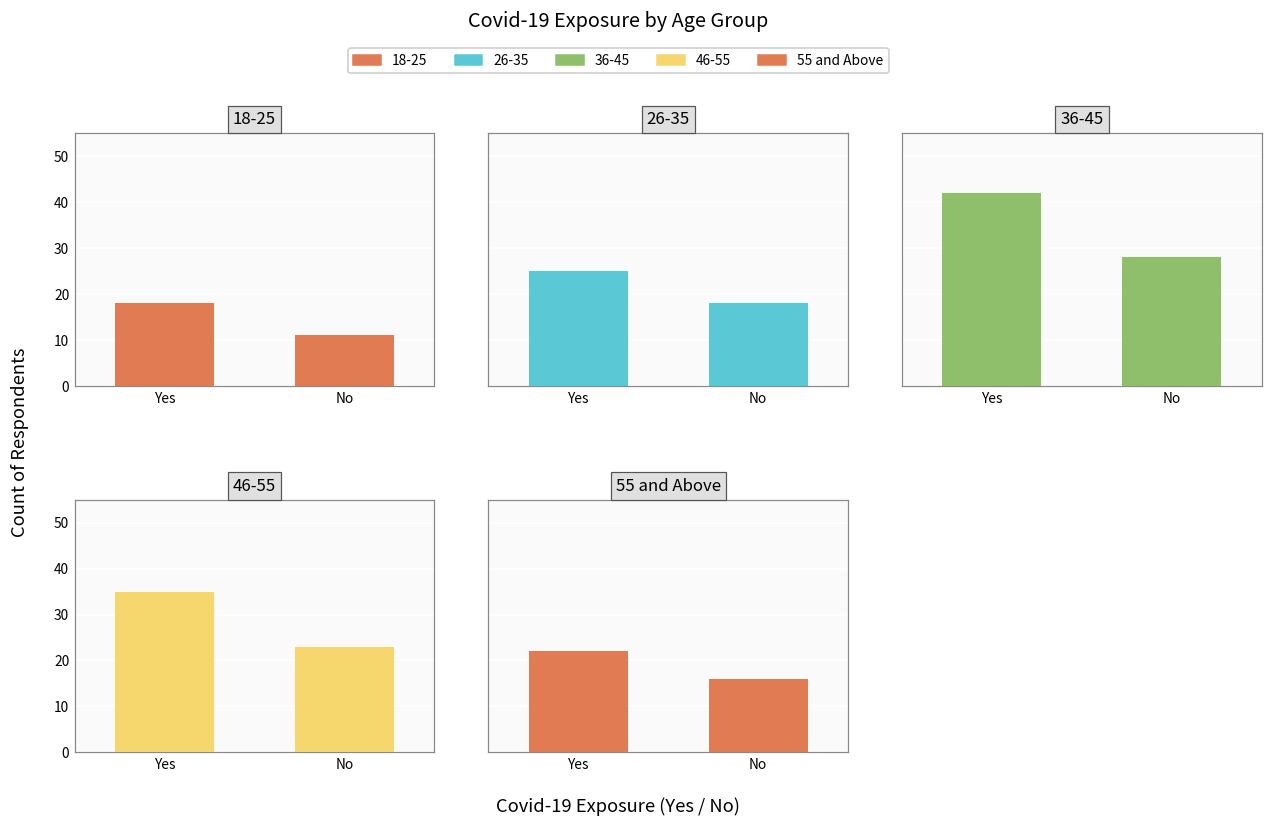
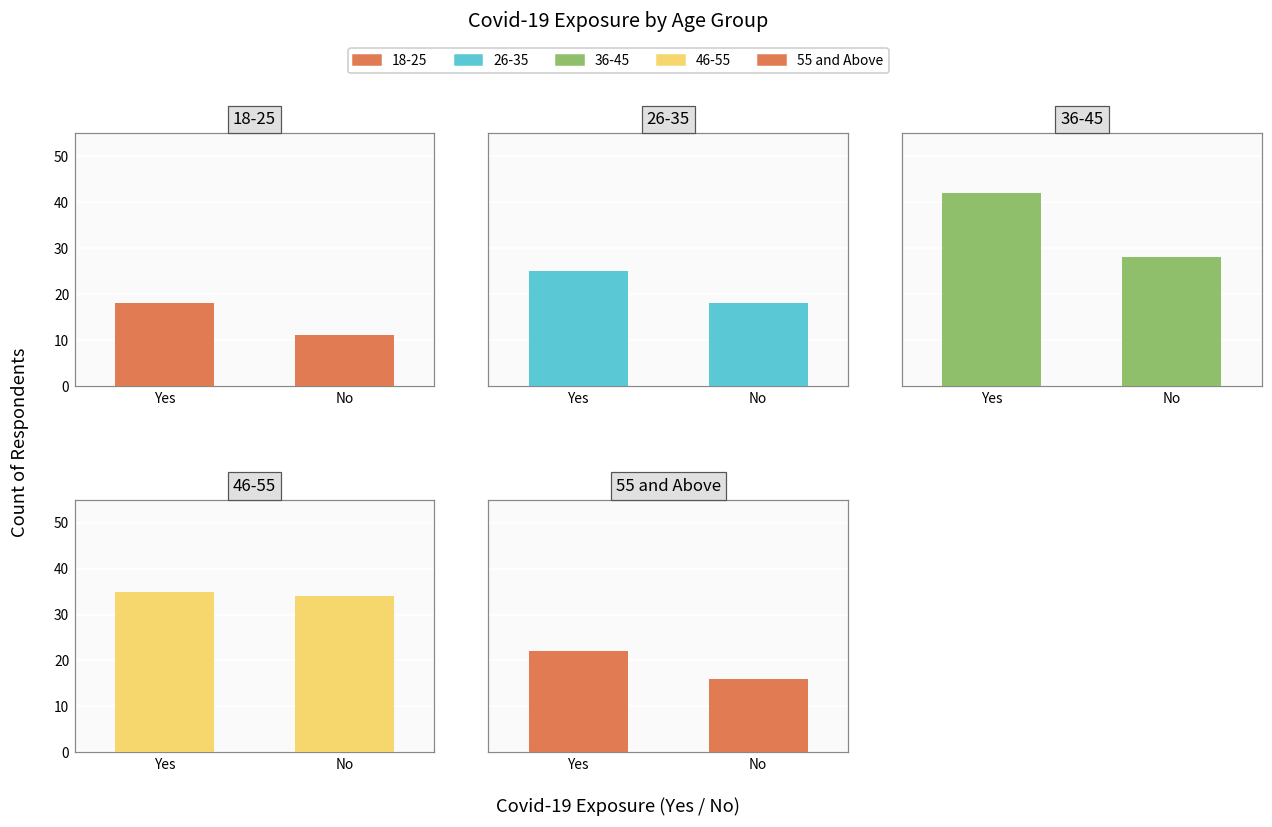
46-55, No: 23 -> 34
